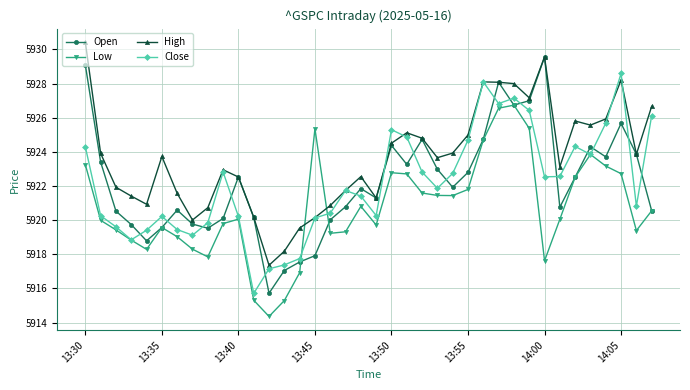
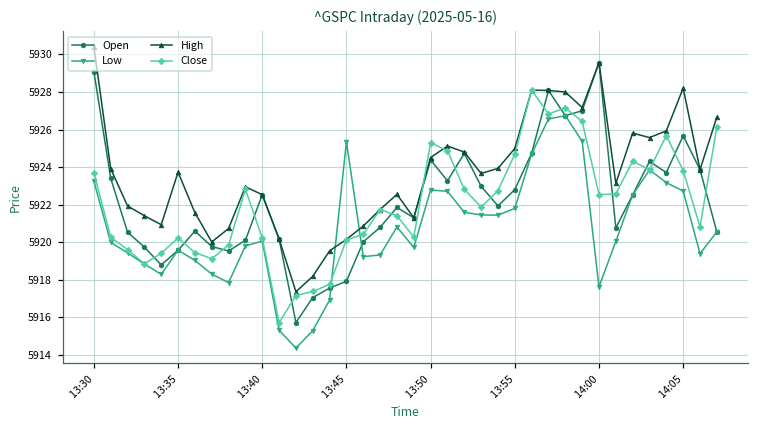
Close, 13:30: 5924.3 -> 5923.7
Close, 14:05: 5928.6 -> 5923.8
